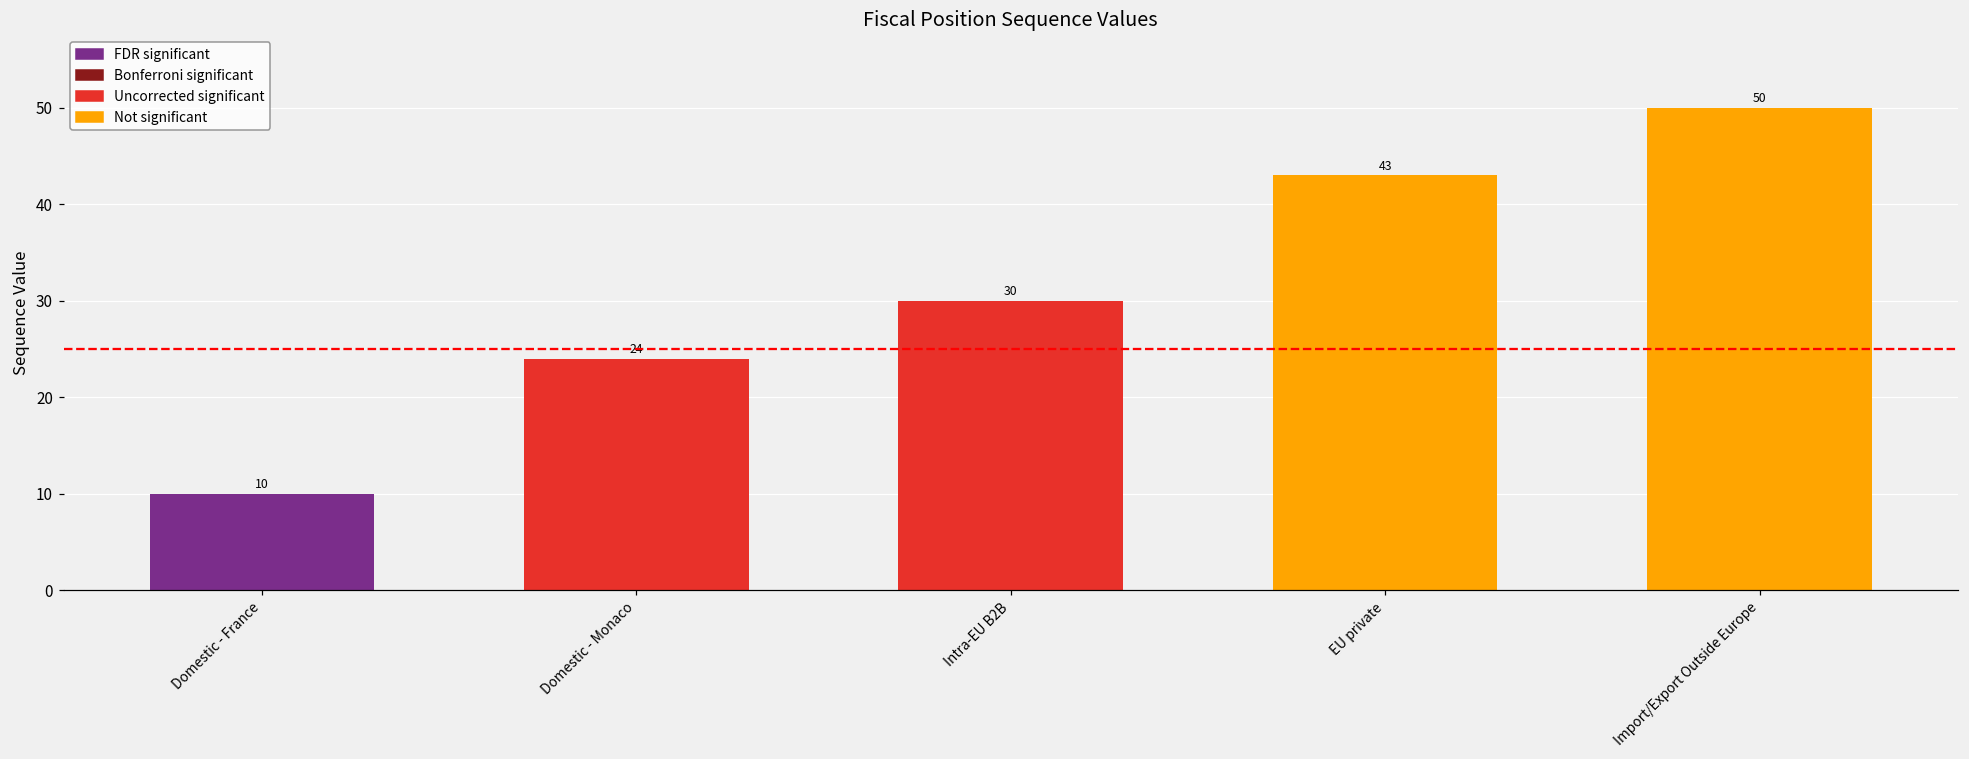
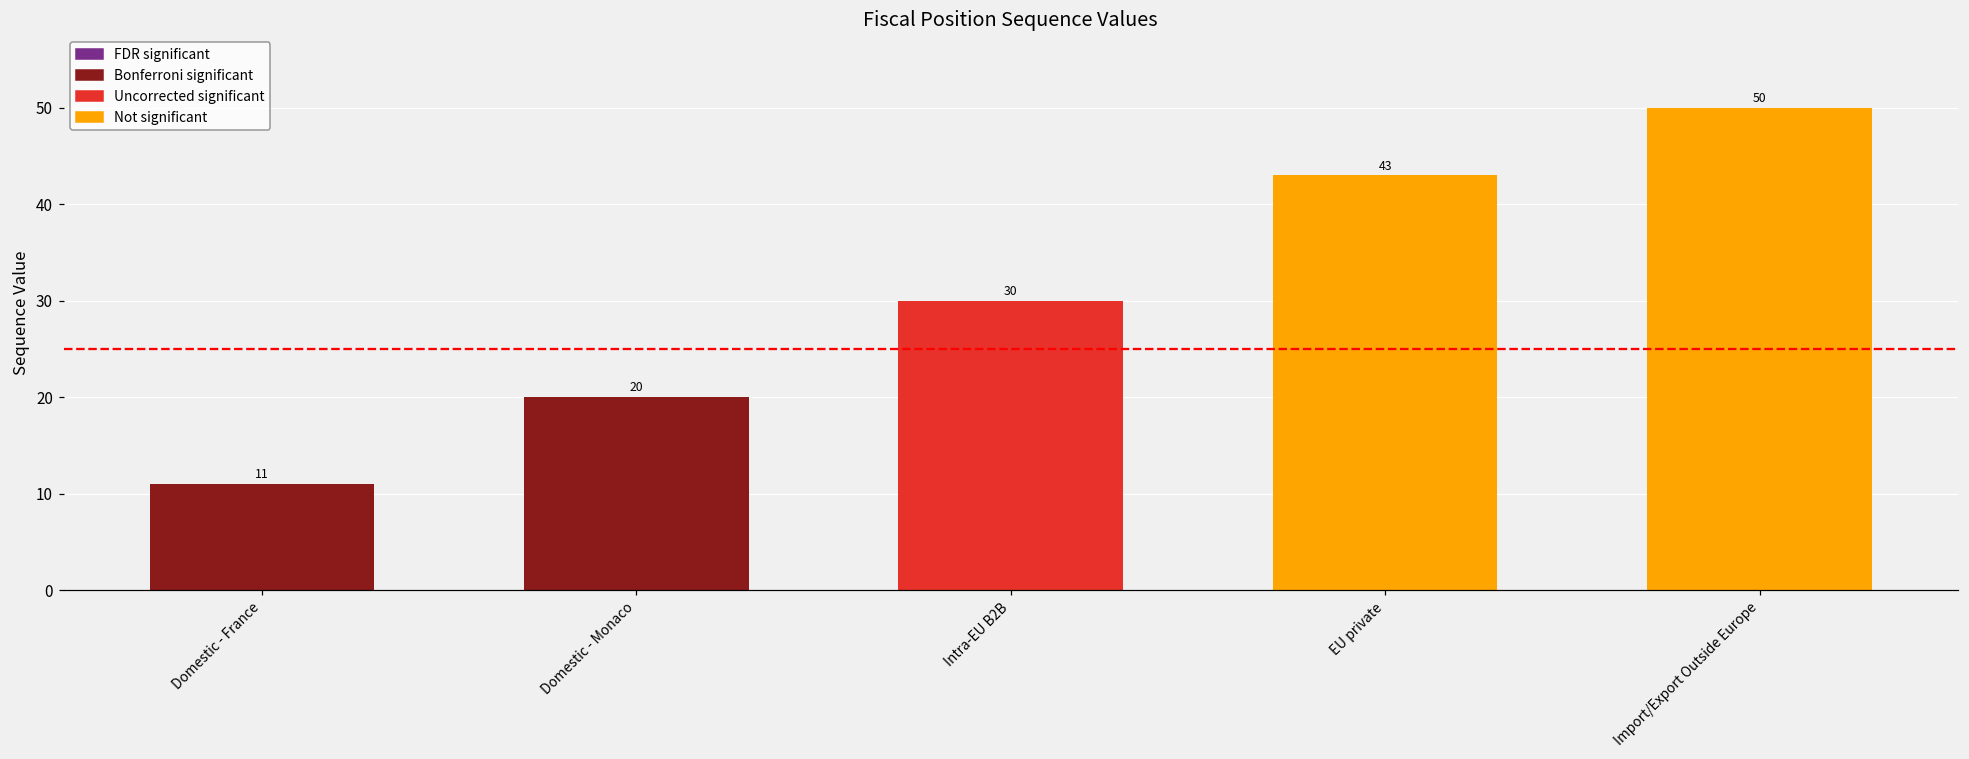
Domestic - France: 10 -> 11
Domestic - Monaco: 24 -> 20
